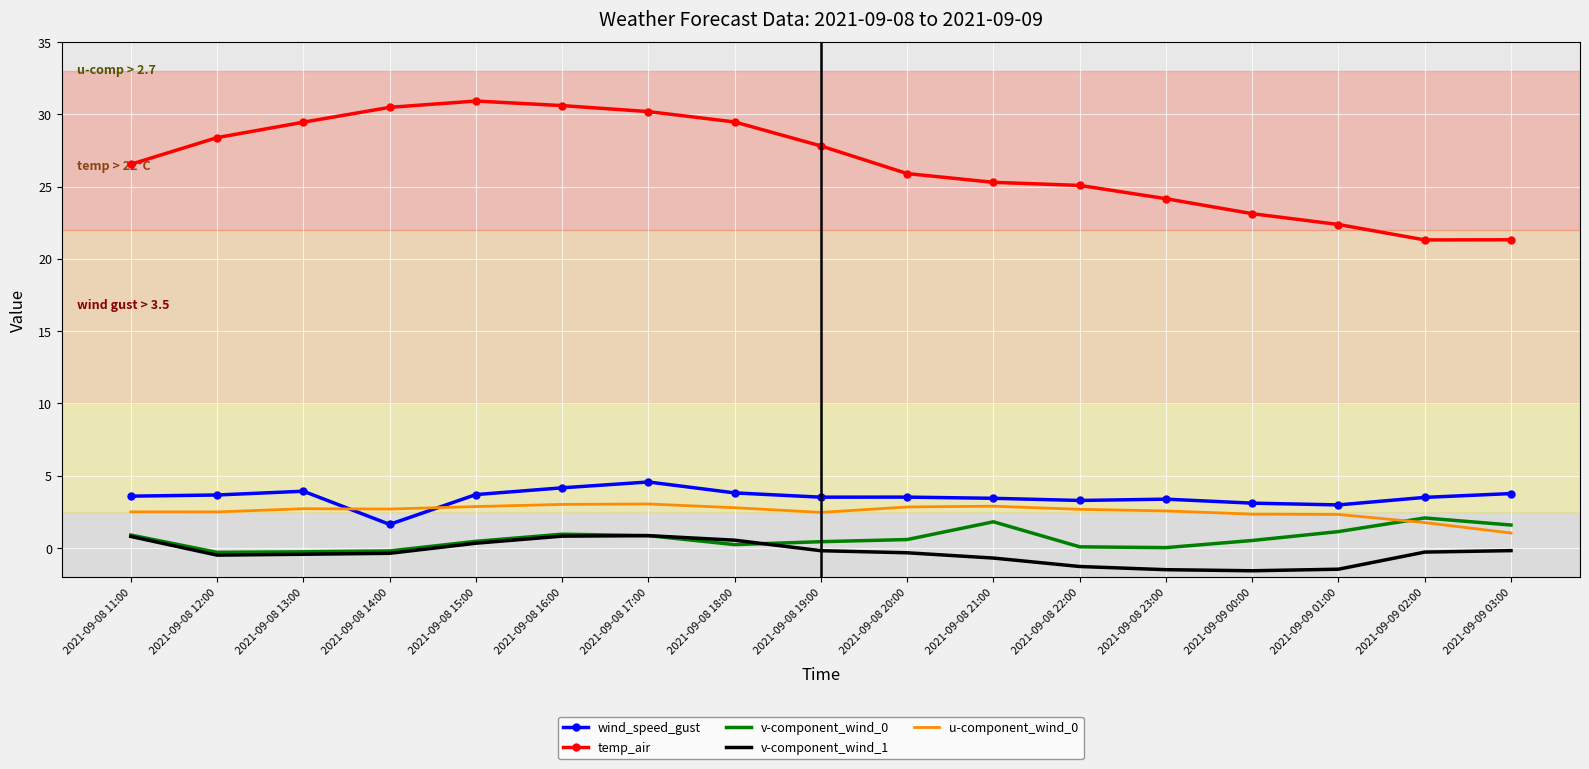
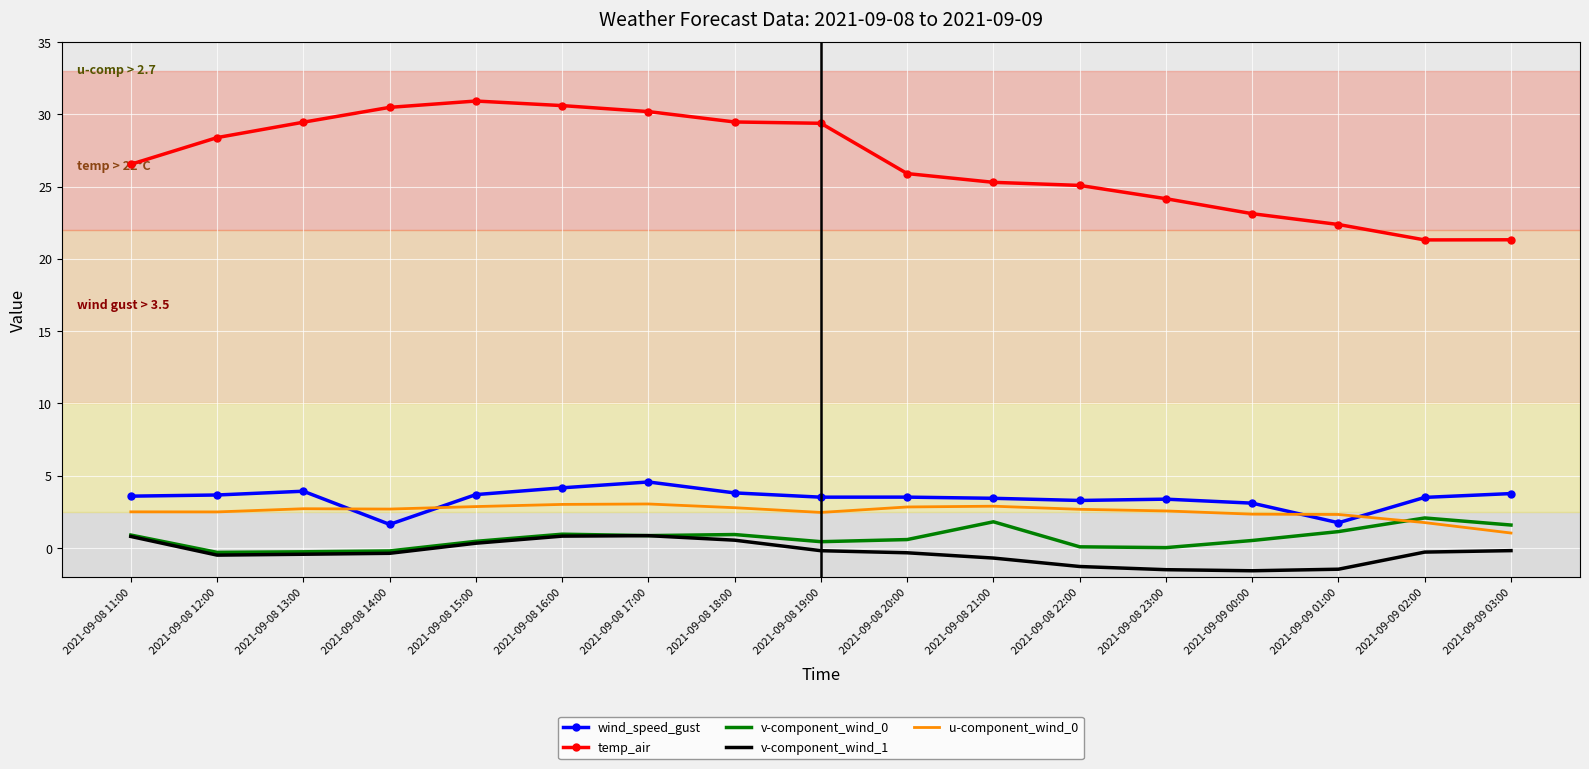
v-component_wind_0, 2021-09-08 18:00: 0.2 -> 0.9
temp_air, 2021-09-08 19:00: 27.8 -> 29.4
wind_speed_gust, 2021-09-09 01:00: 3.0 -> 1.7
